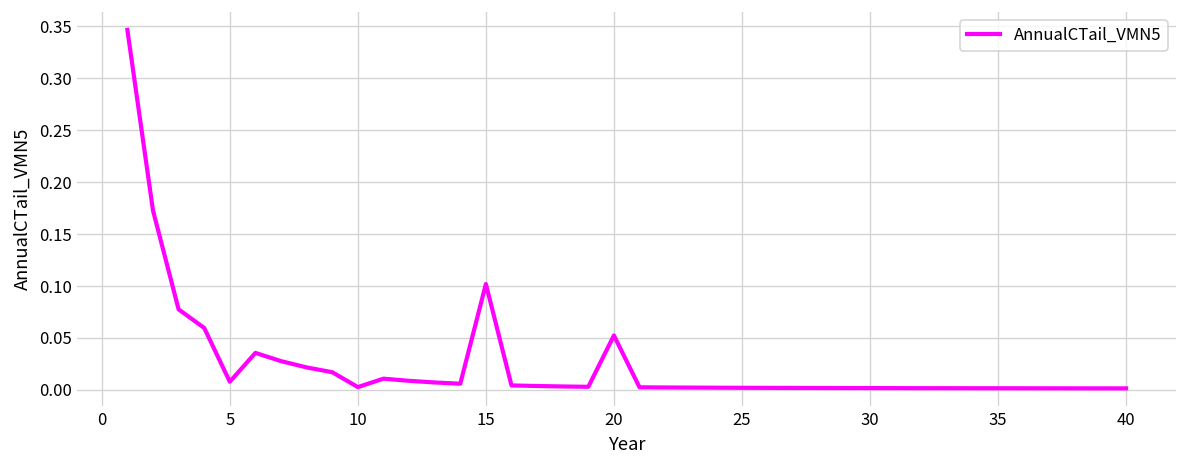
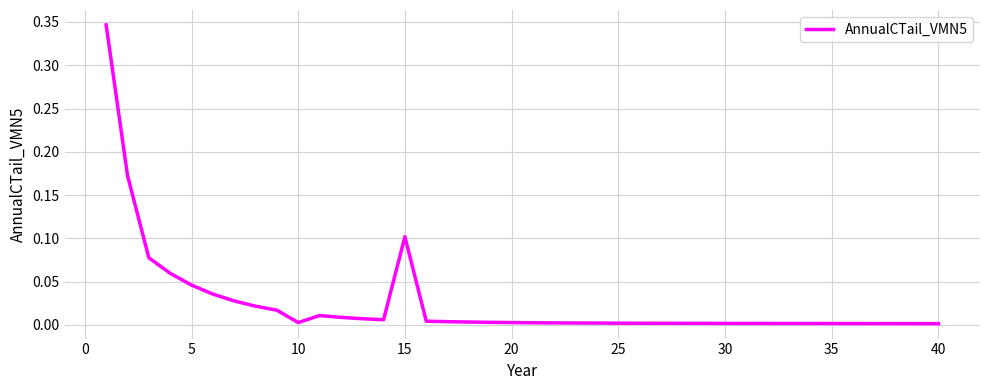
5: 0.01 -> 0.05
20: 0.05 -> 0.00
